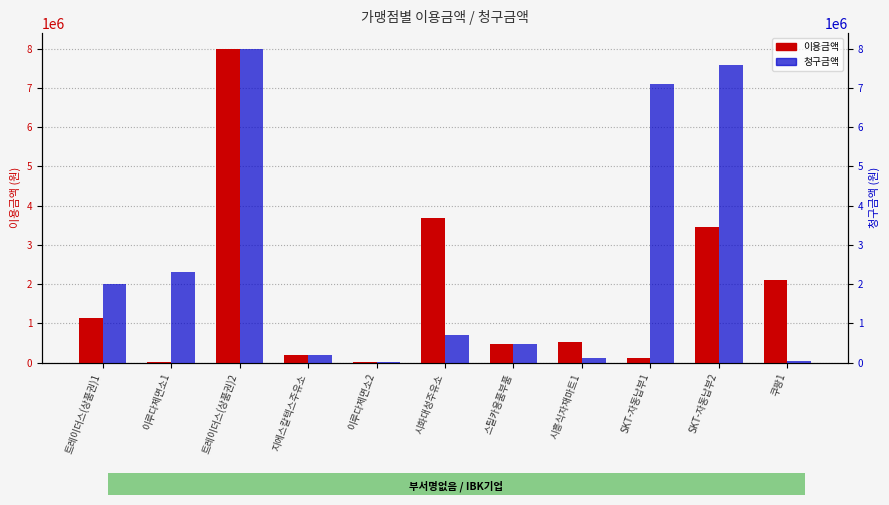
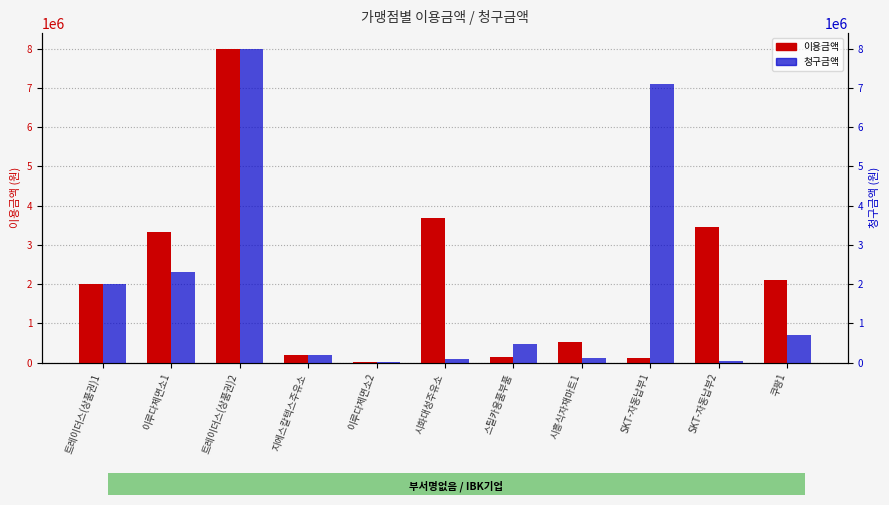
이용금액, 트레이더스(상품권)1: 1100000 -> 2000000
이용금액, 이루다제면소1: 0 -> 3300000
이용금액, 스틸카용품부품: 500000 -> 200000
청구금액, 시화대성주유소: 700000 -> 100000
청구금액, SKT-자동납부2: 7600000 -> 100000
청구금액, 쿠팡1: 100000 -> 700000
